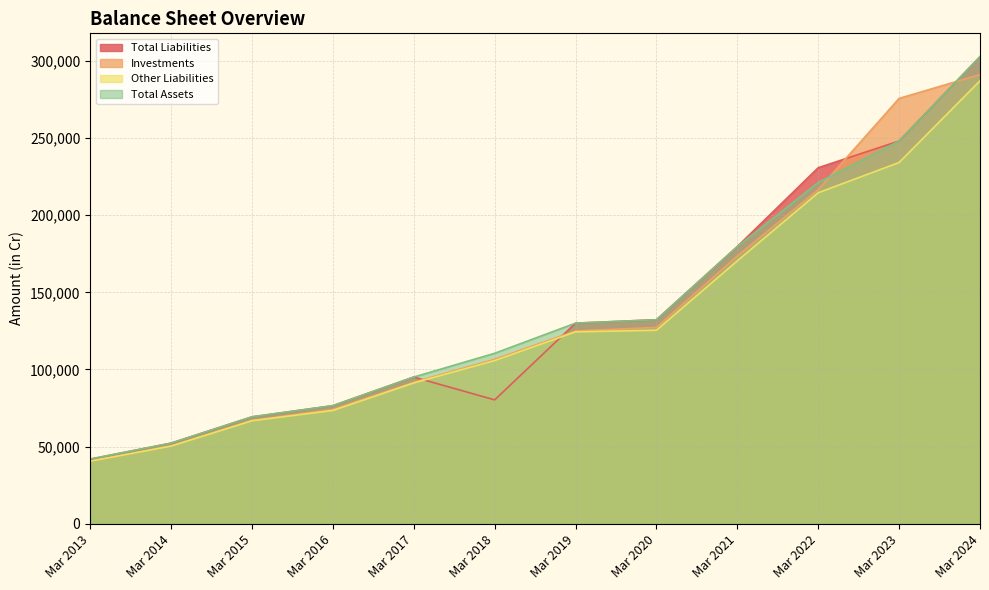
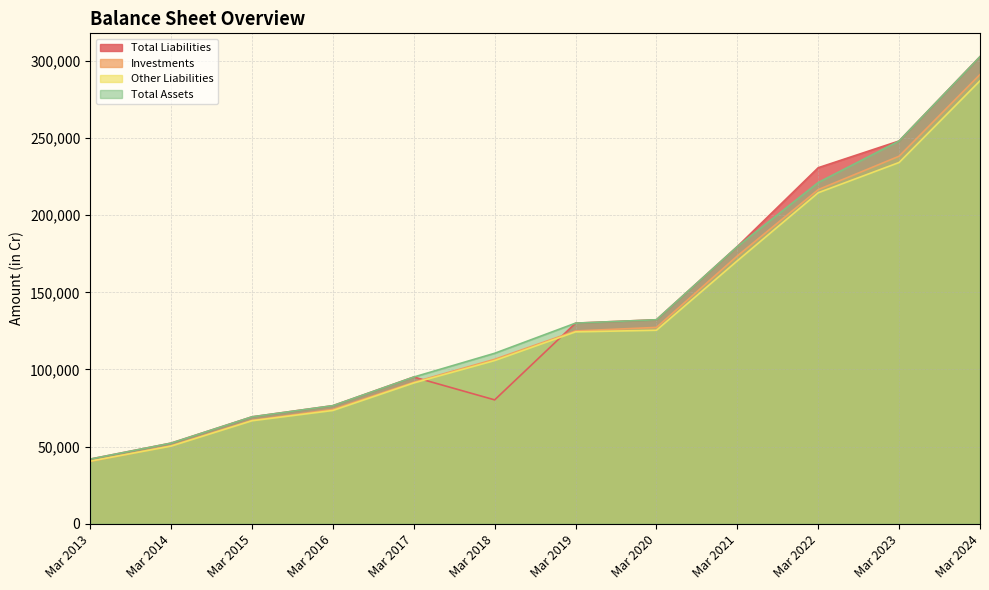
Investments, Mar 2023: 276,000 -> 238,000
